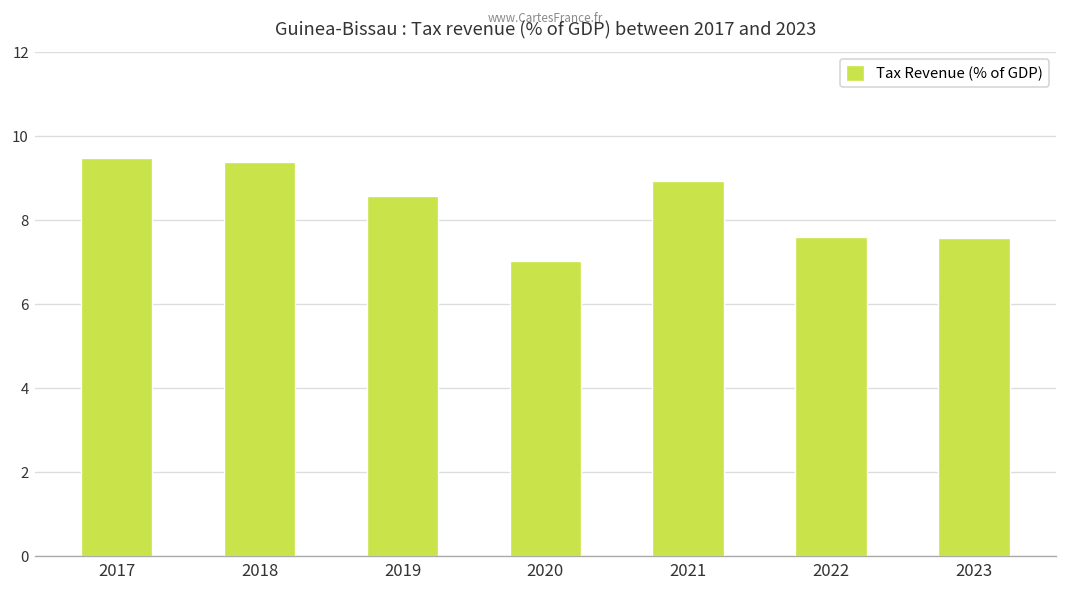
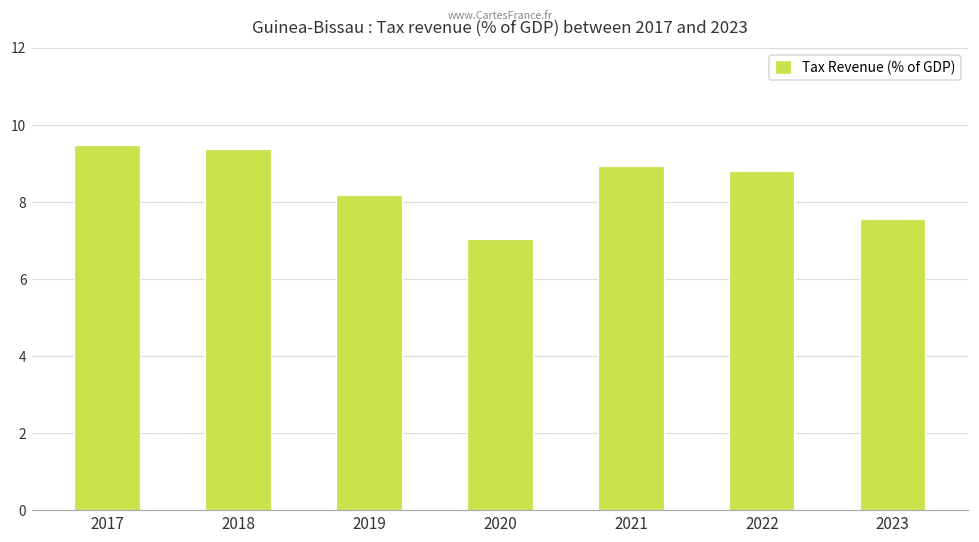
2019: 8.6 -> 8.2
2022: 7.6 -> 8.8
